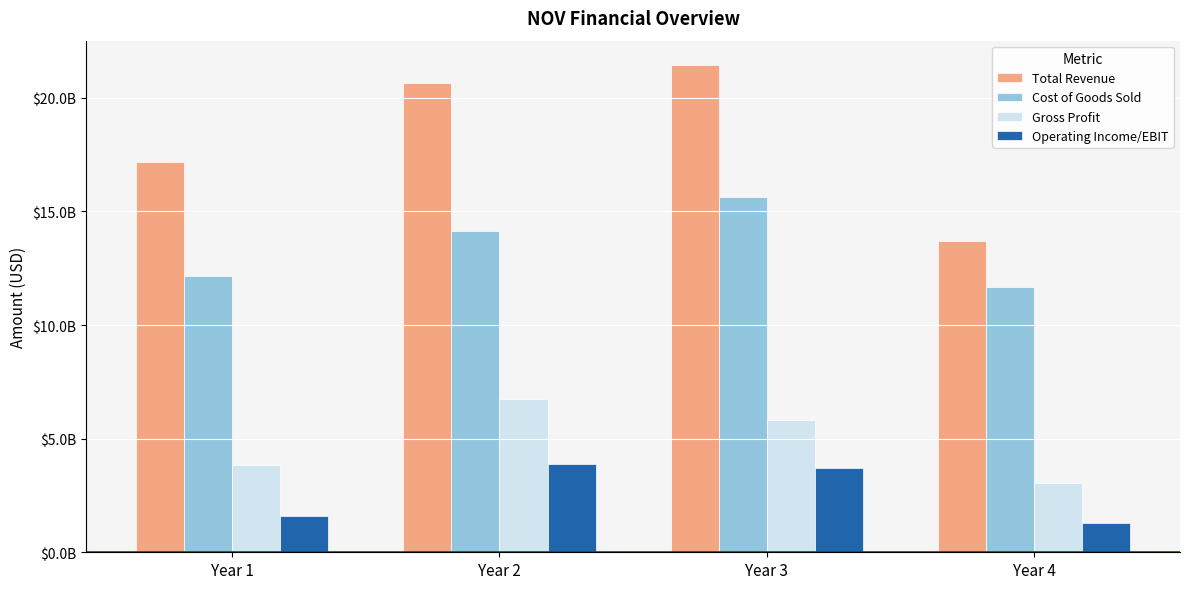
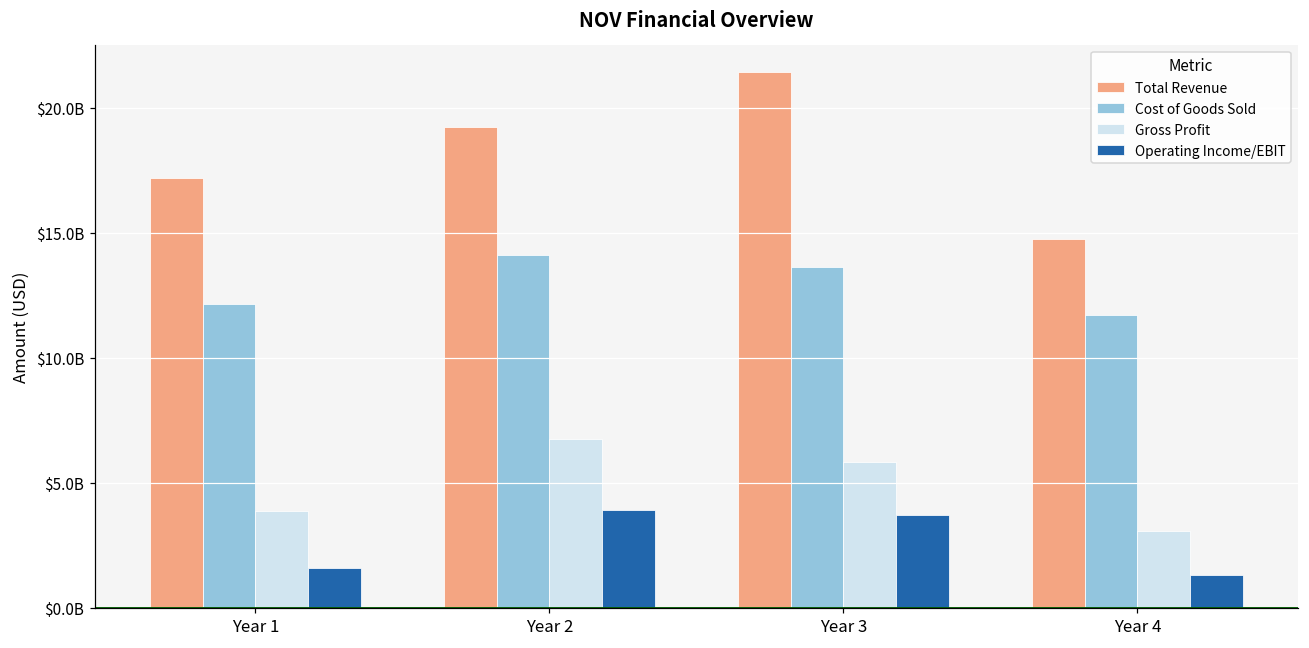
Total Revenue, Year 2: $20700000000 -> $19200000000
Cost of Goods Sold, Year 3: $15600000000 -> $13600000000
Total Revenue, Year 4: $13700000000 -> $14800000000
